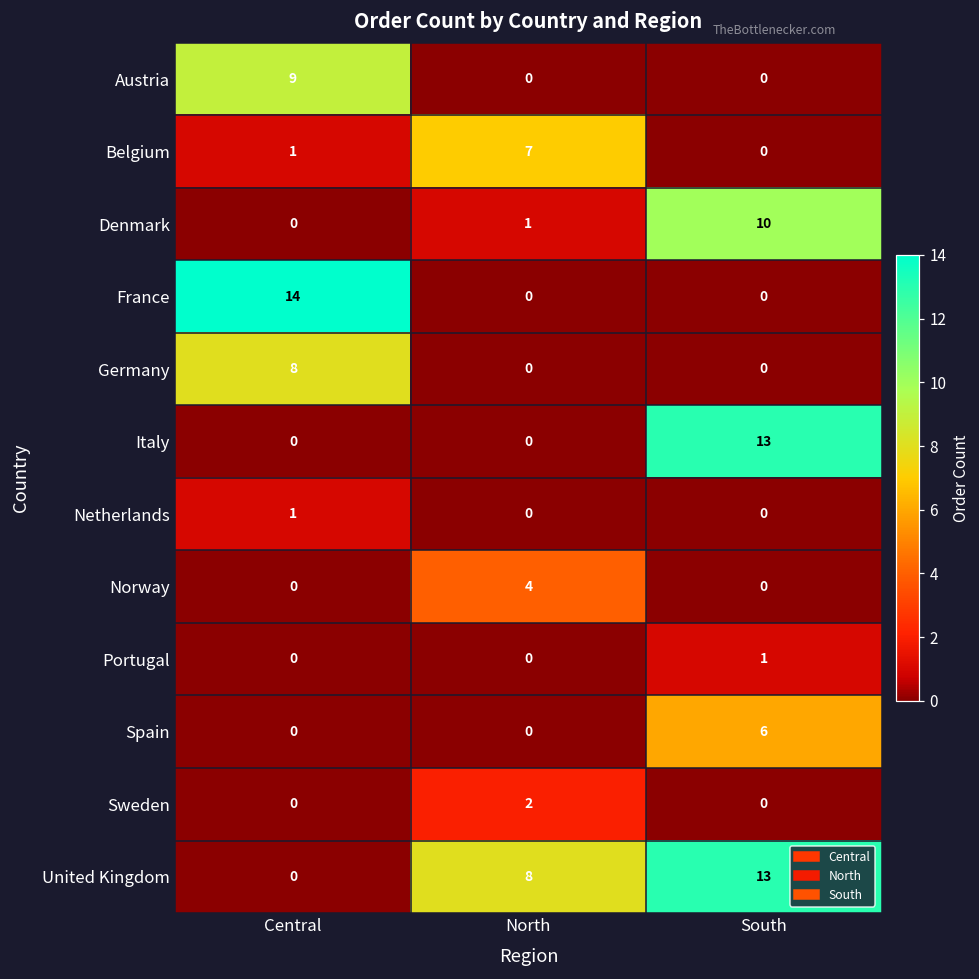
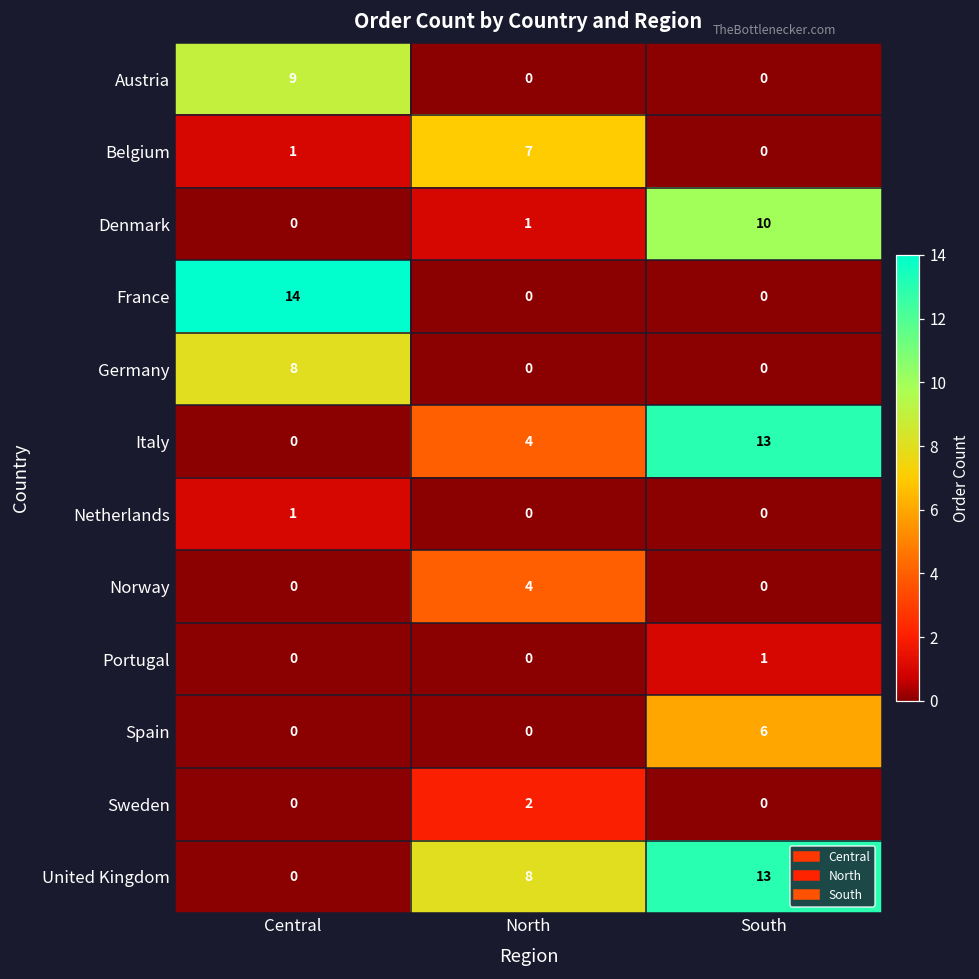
Italy, North: 0 -> 4
